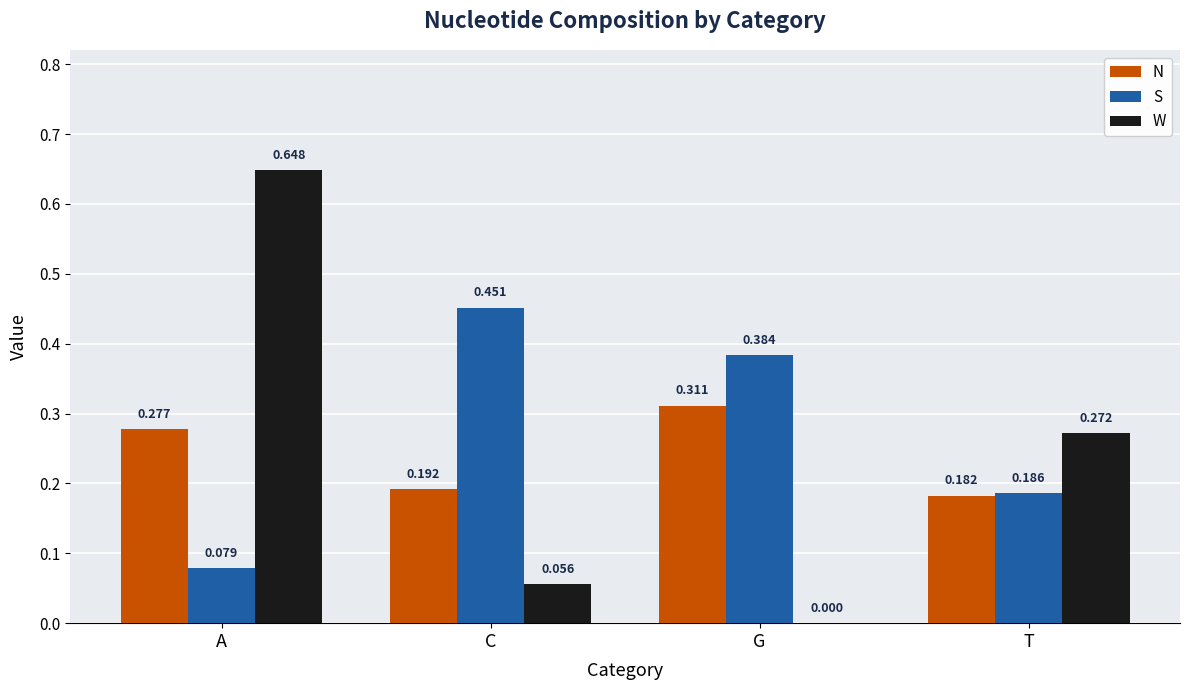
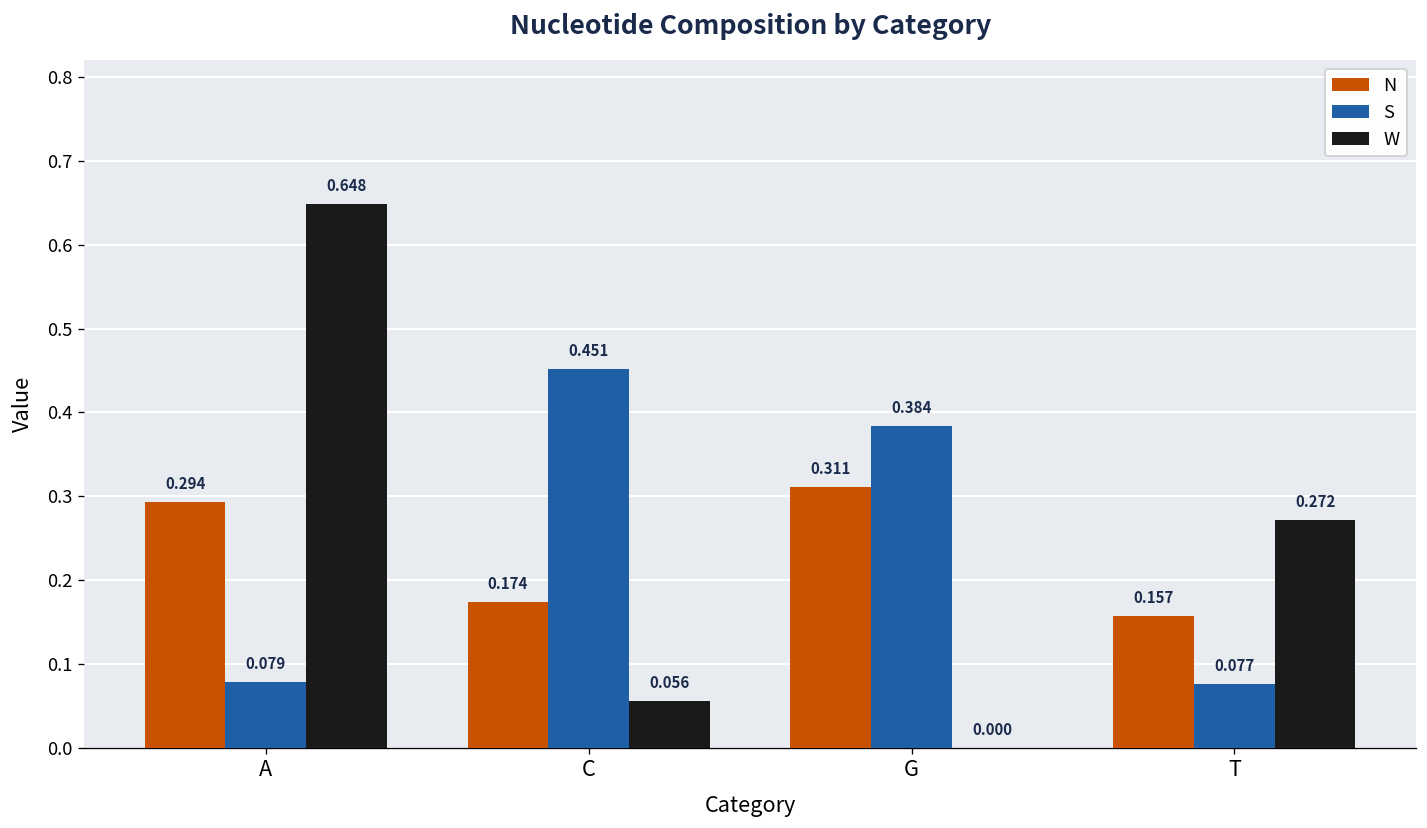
N, A: 0.277 -> 0.294
N, C: 0.192 -> 0.174
N, T: 0.182 -> 0.157
S, T: 0.186 -> 0.077
